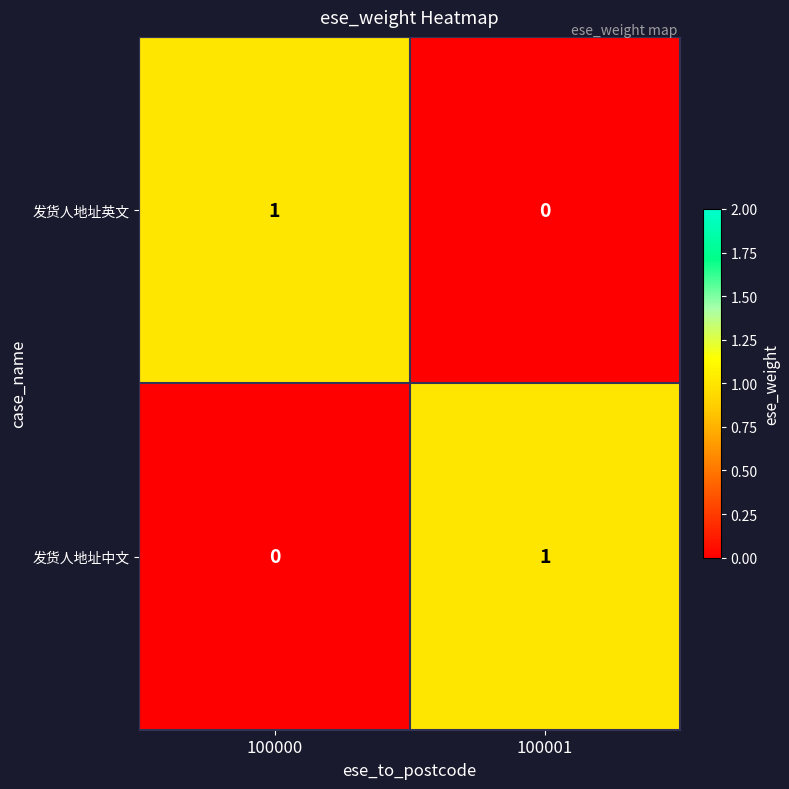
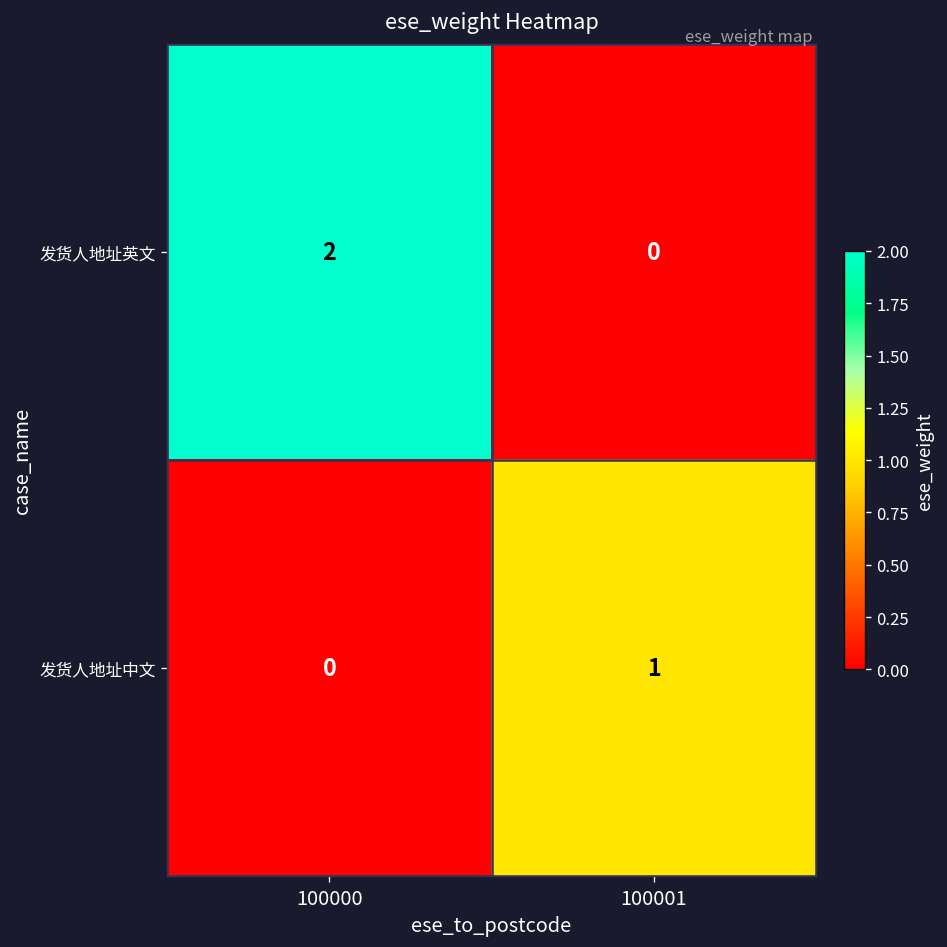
发货人地址英文, 100000: 1 -> 2
